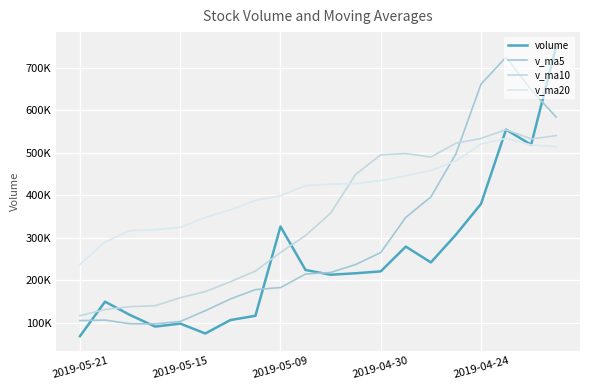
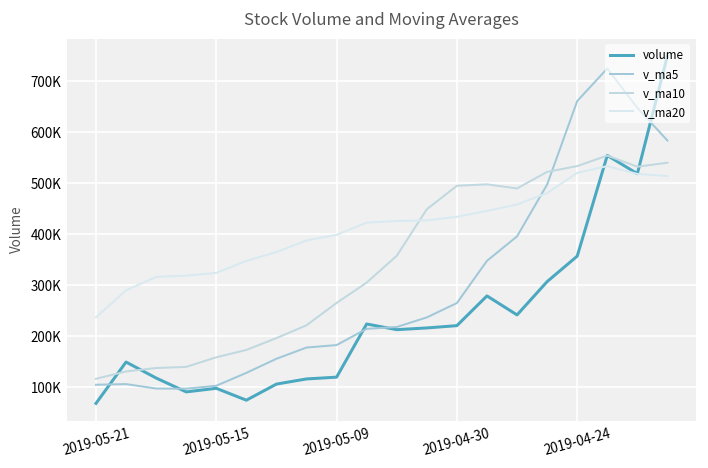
volume, 2019-05-09: 330000 -> 120000
volume, 2019-04-24: 380000 -> 360000
